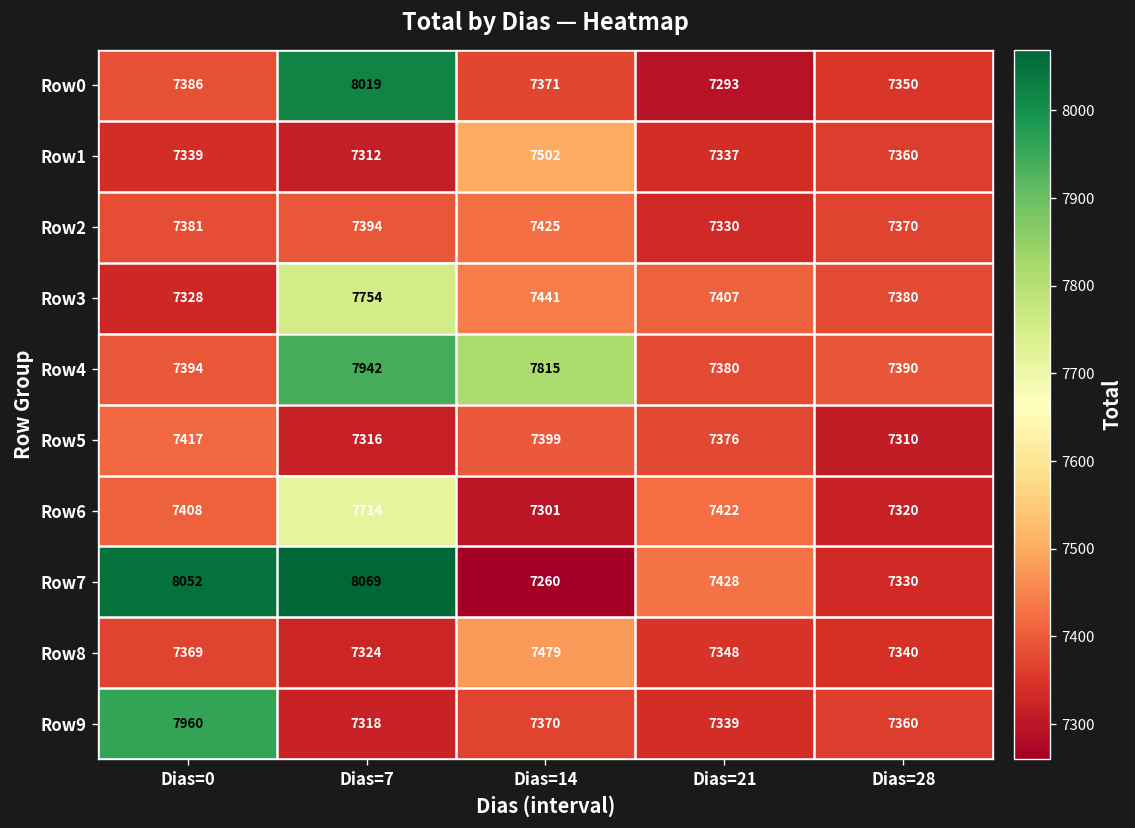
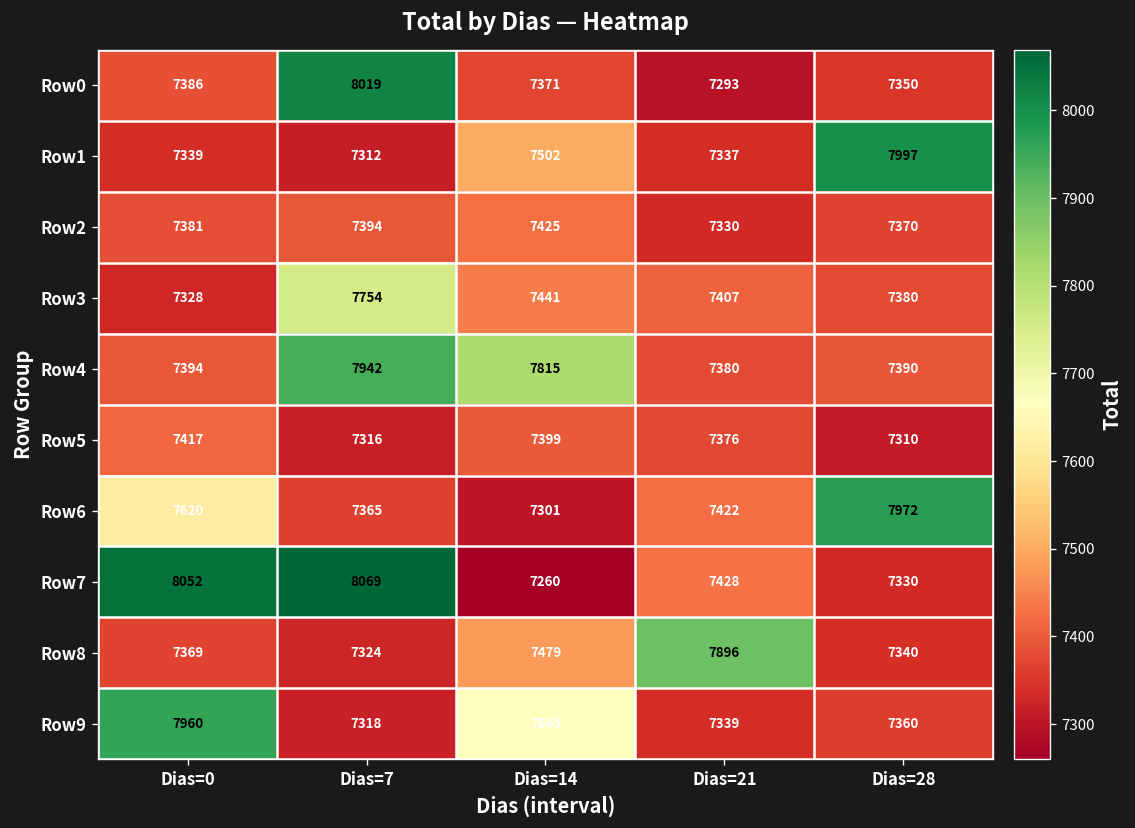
Row1, Dias=28: 7360 -> 7997
Row6, Dias=0: 7408 -> 7620
Row6, Dias=7: 7714 -> 7365
Row6, Dias=28: 7320 -> 7972
Row8, Dias=21: 7348 -> 7896
Row9, Dias=14: 7370 -> 7665
